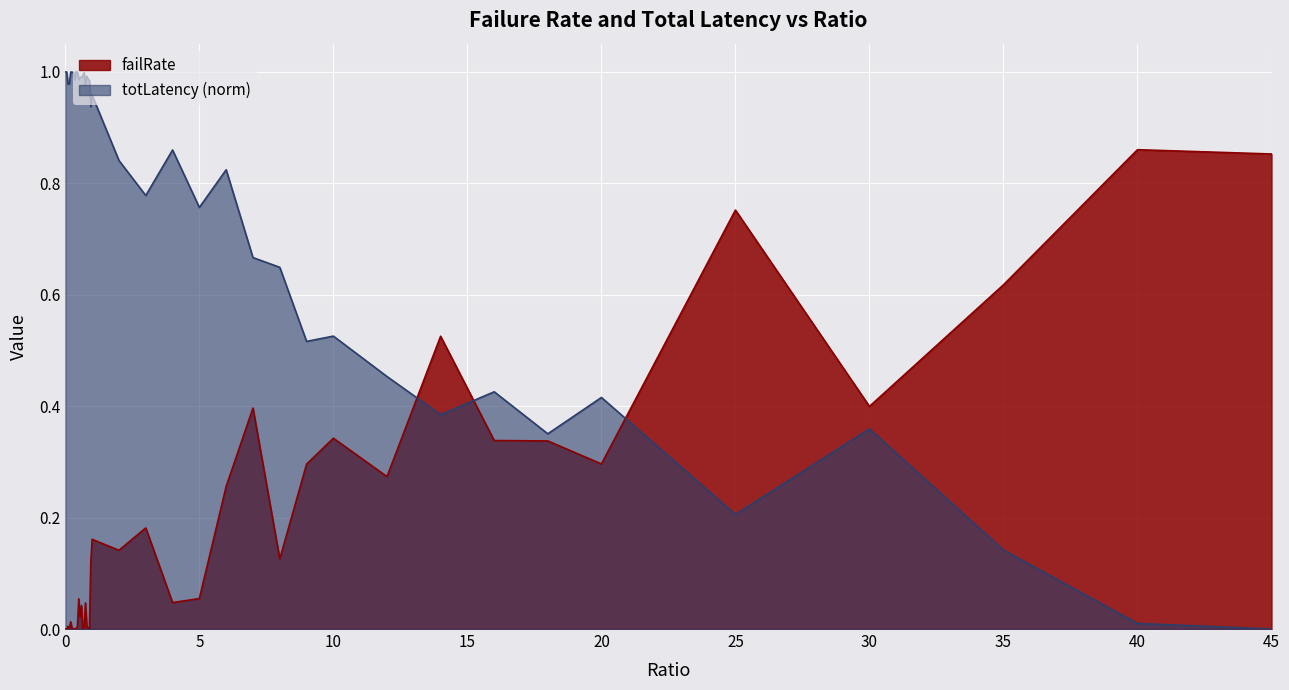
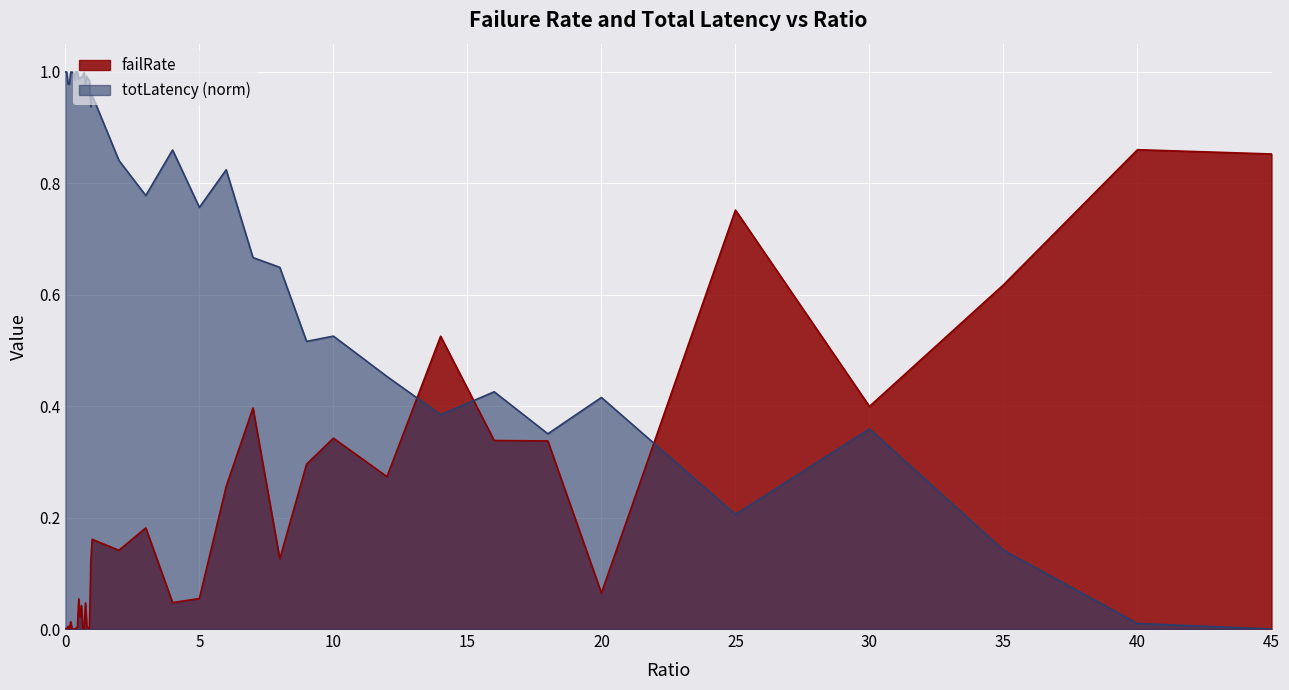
failRate, 20: 0.30 -> 0.06
